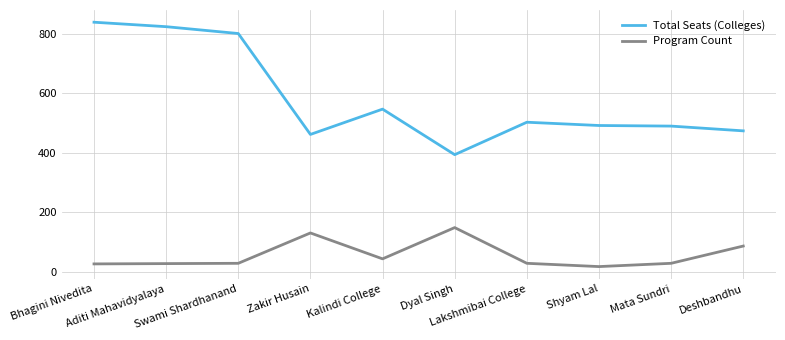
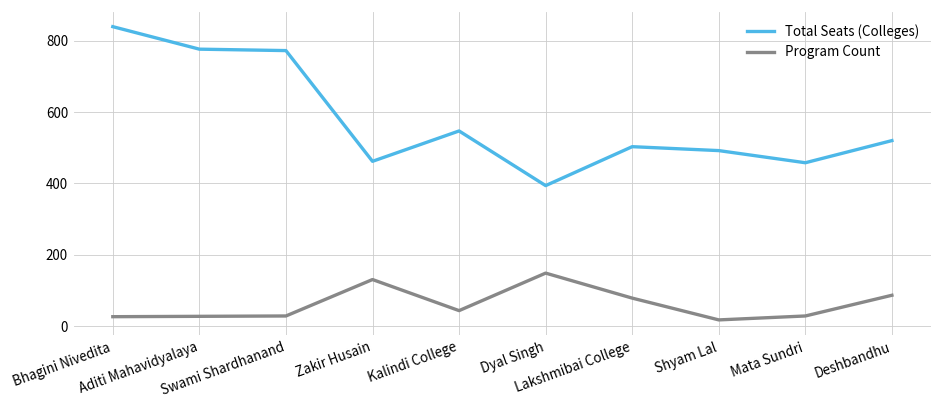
Total Seats (Colleges), Aditi Mahavidyalaya: 820 -> 780
Total Seats (Colleges), Swami Shardhanand: 800 -> 770
Program Count, Lakshmibai College: 30 -> 80
Total Seats (Colleges), Mata Sundri: 490 -> 460
Total Seats (Colleges), Deshbandhu: 470 -> 520
